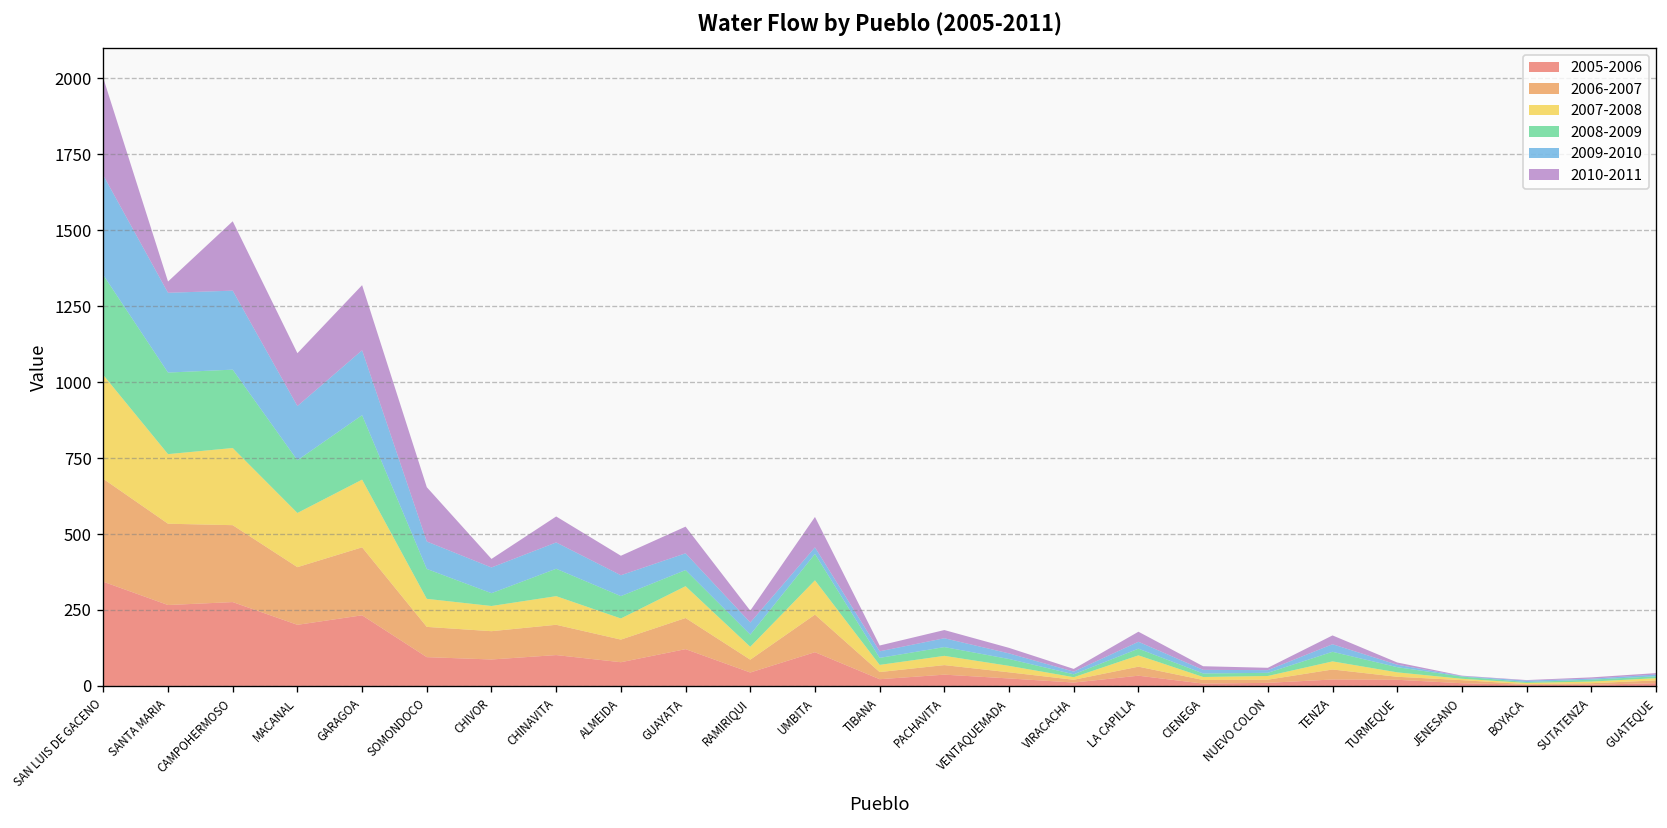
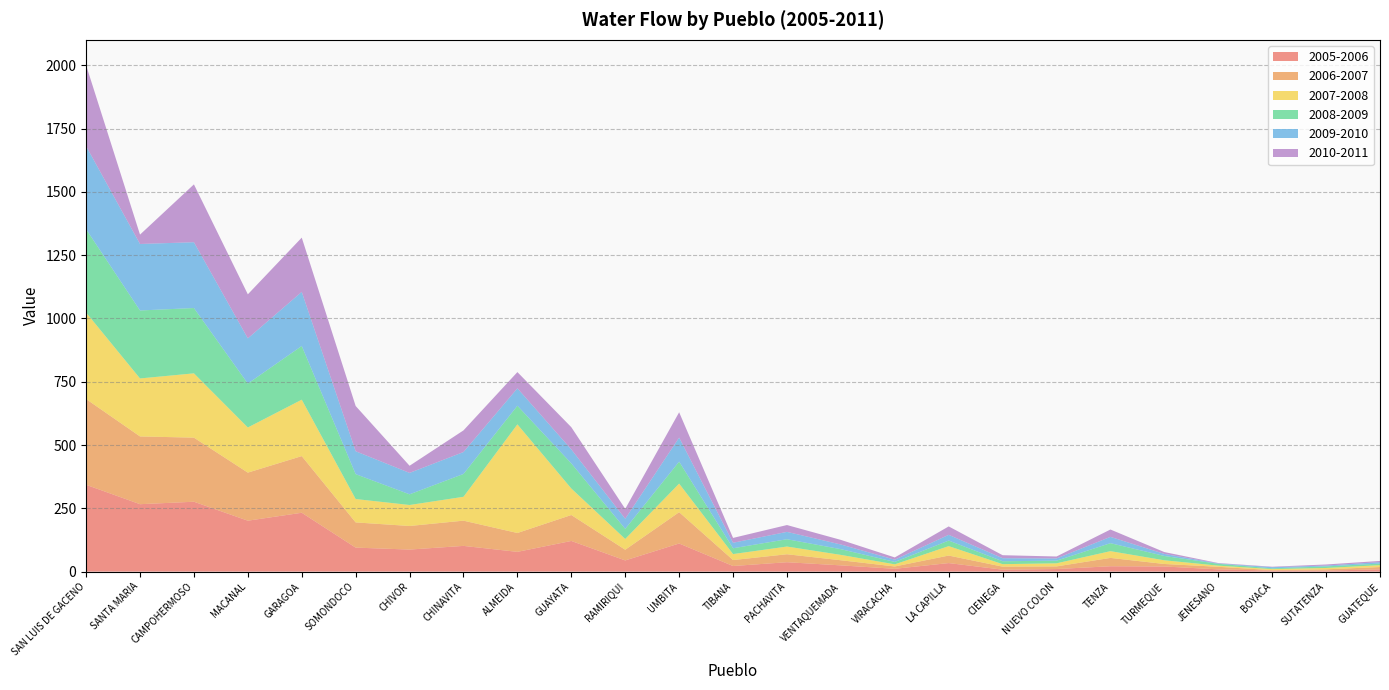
2007-2008, ALMEIDA: 70 -> 430
2008-2009, GUAYATA: 50 -> 100
2009-2010, UMBITA: 20 -> 90
